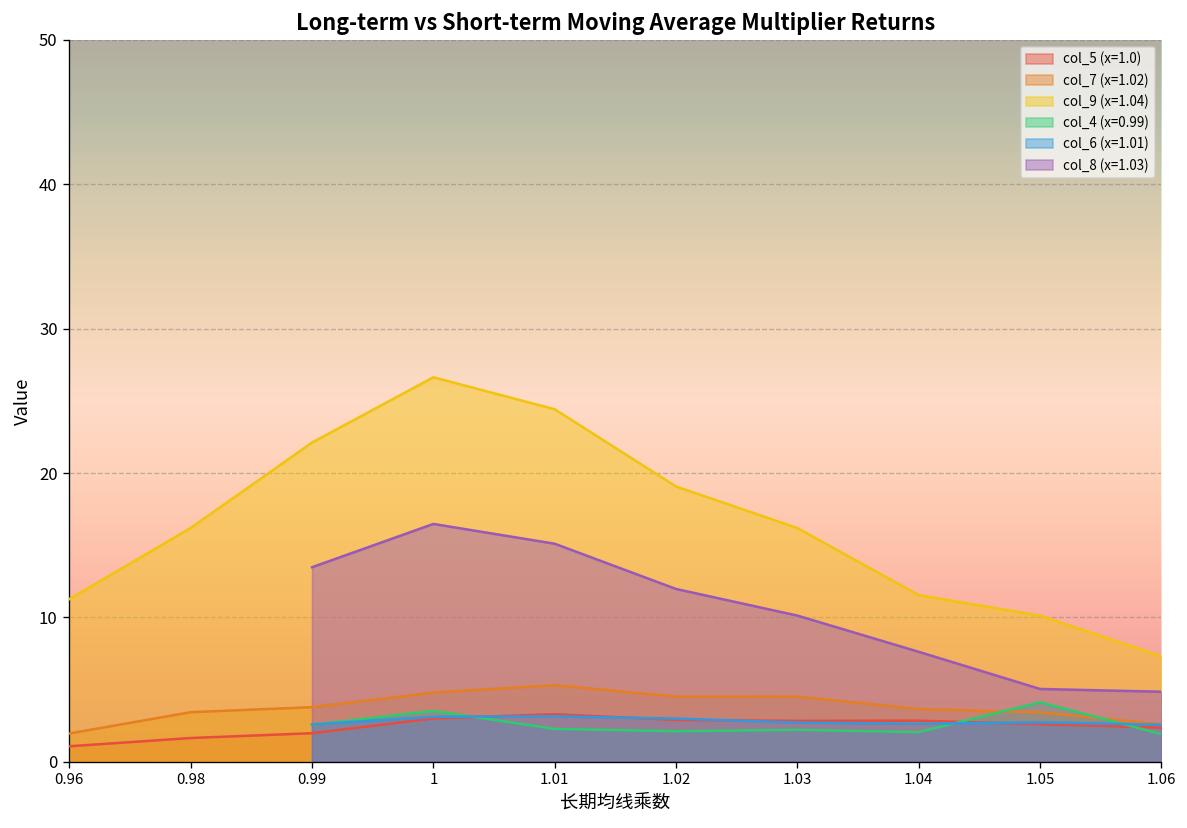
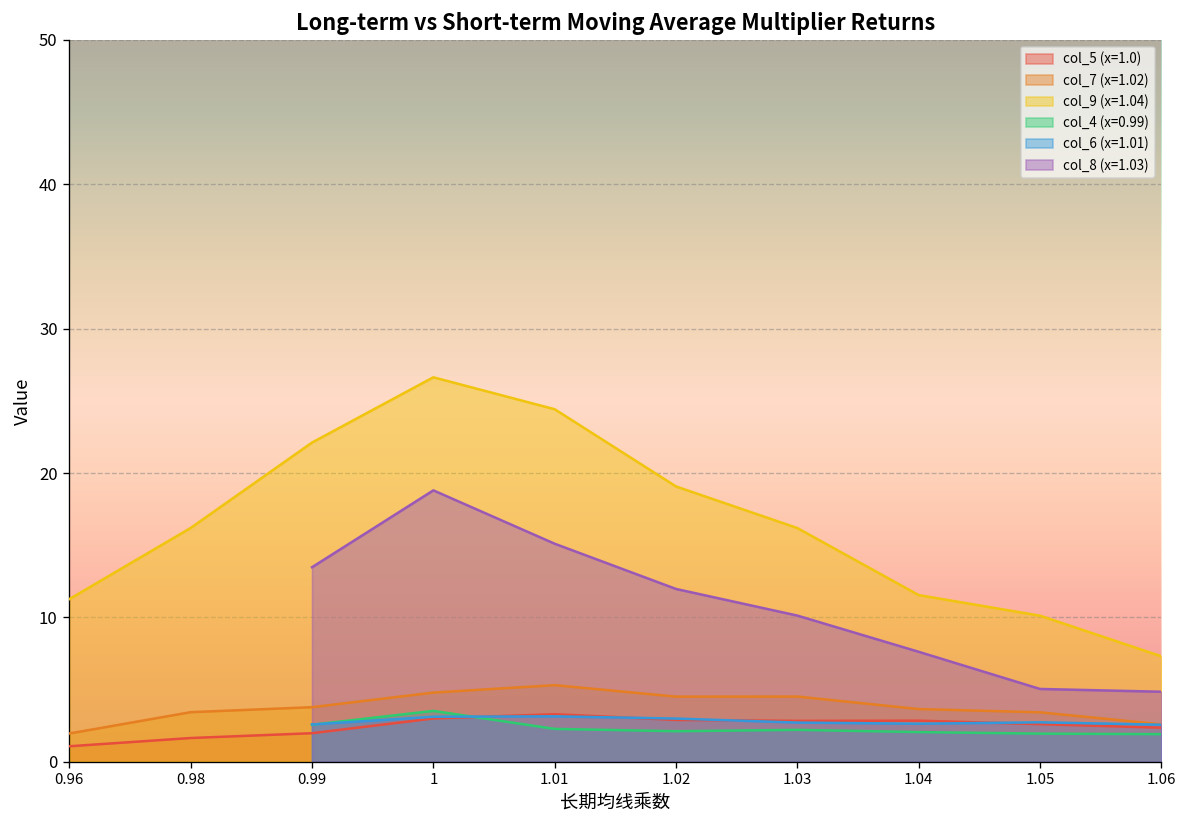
col_8 (x=1.03), 1: 16.5 -> 18.8
col_4 (x=0.99), 1.05: 4.1 -> 1.9
